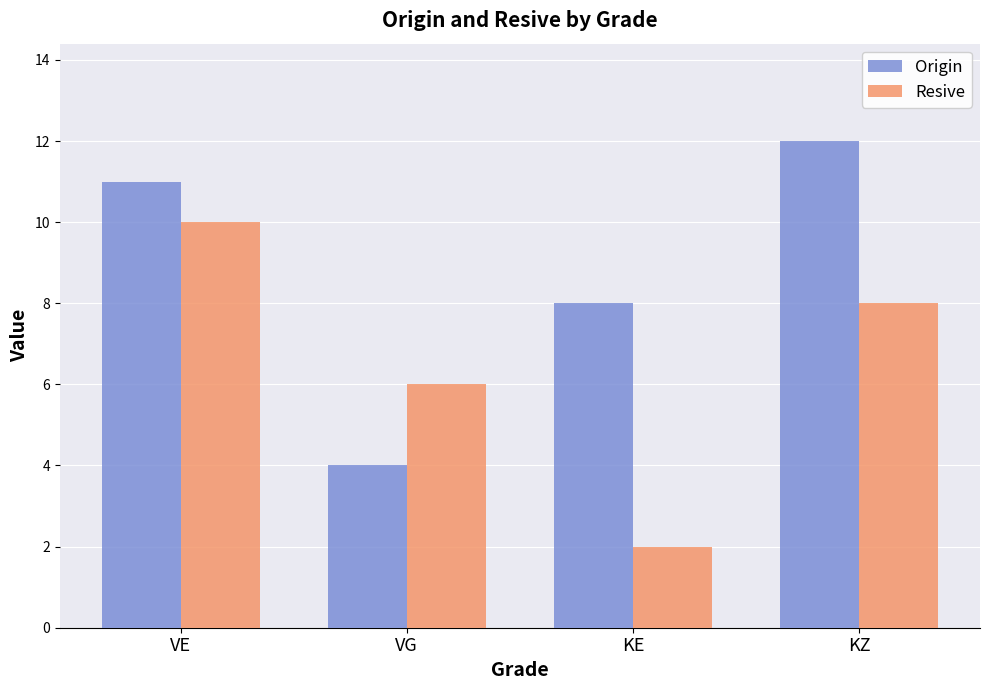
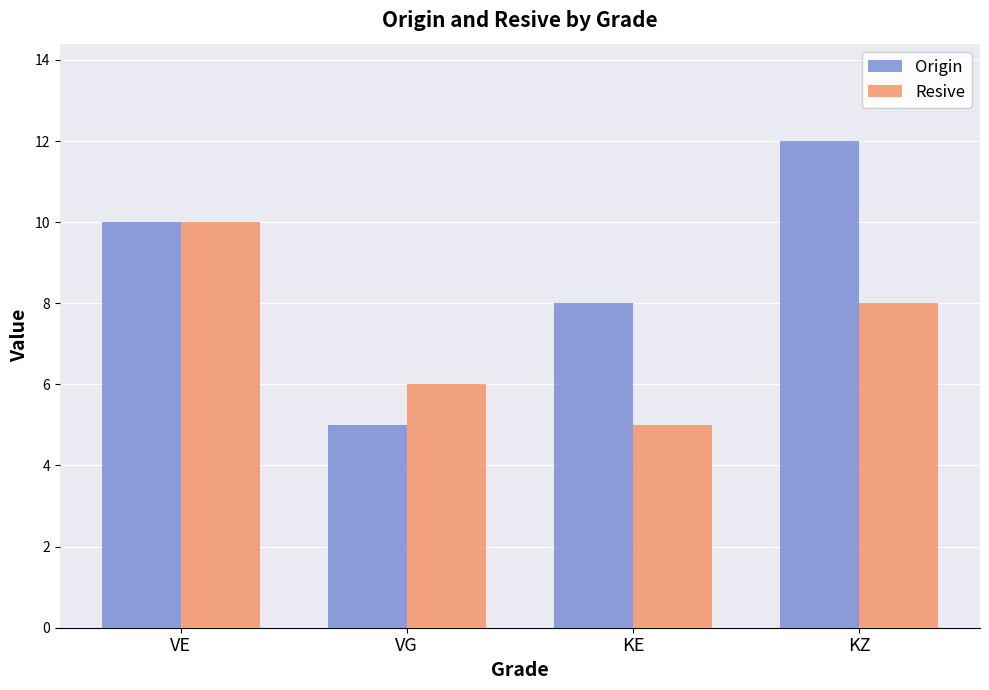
Origin, VE: 11 -> 10
Origin, VG: 4 -> 5
Resive, KE: 2 -> 5
